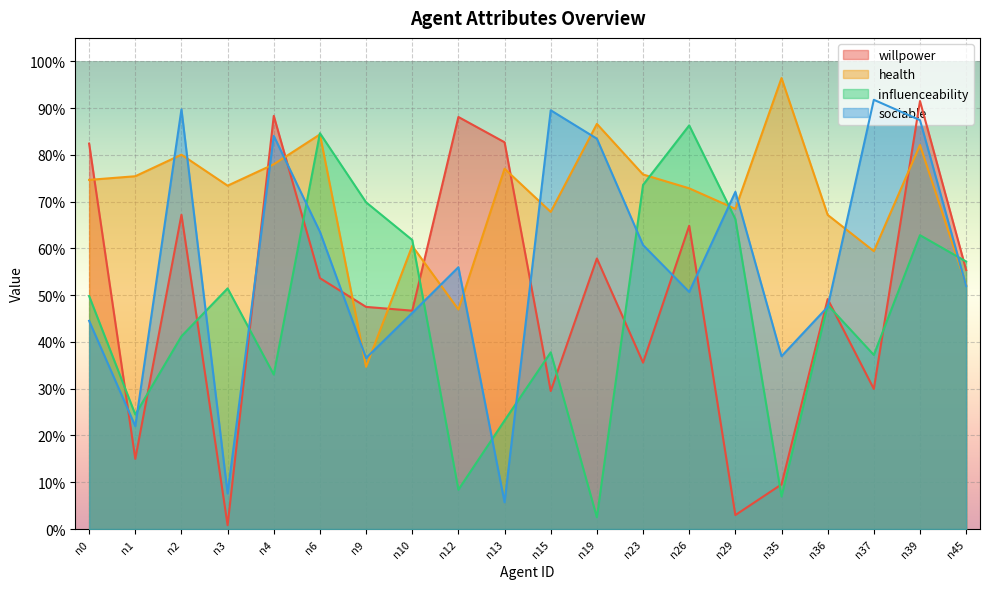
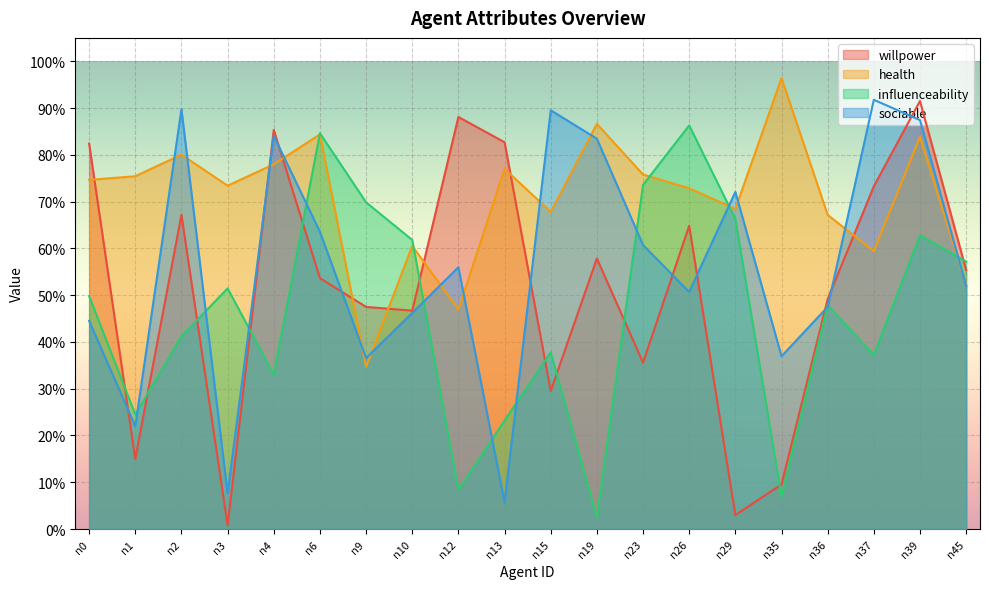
willpower, n4: 88% -> 85%
willpower, n37: 30% -> 73%
health, n39: 82% -> 84%
